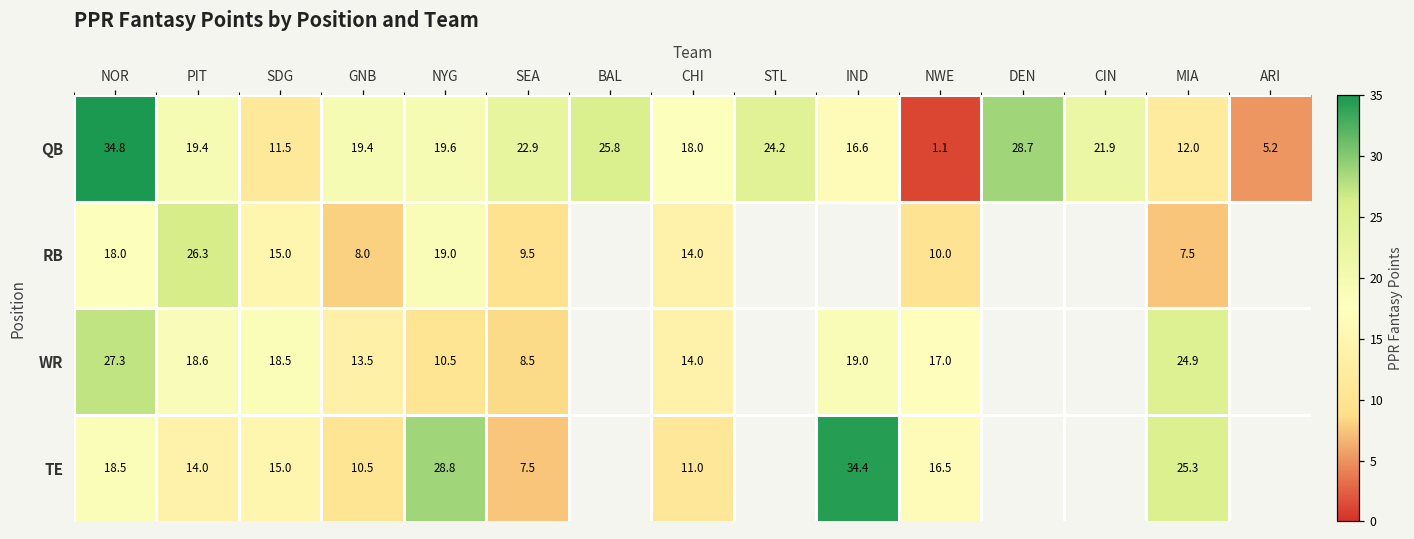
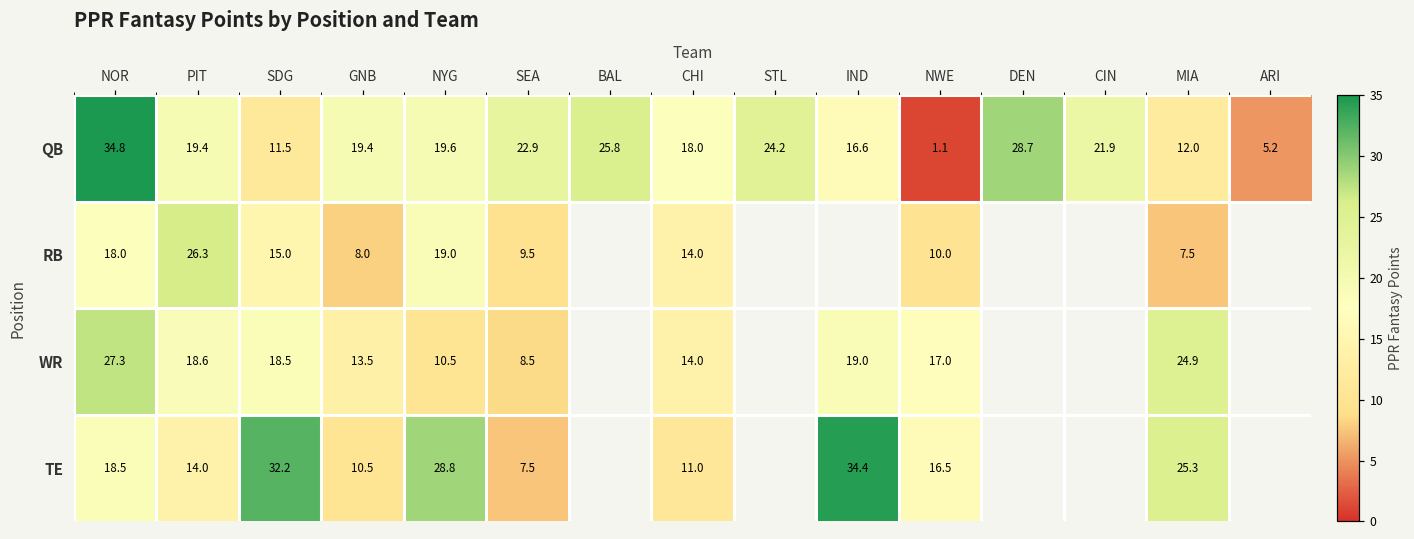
TE, SDG: 15.0 -> 32.2
